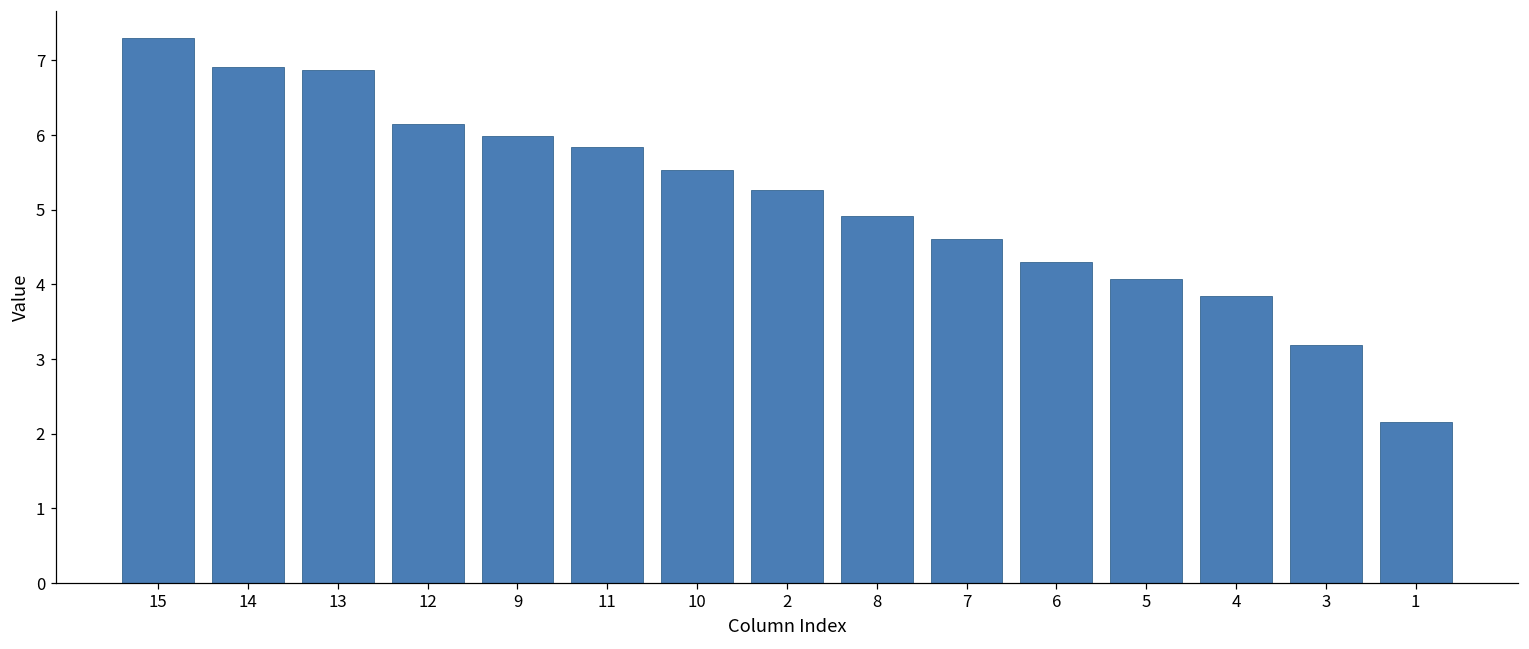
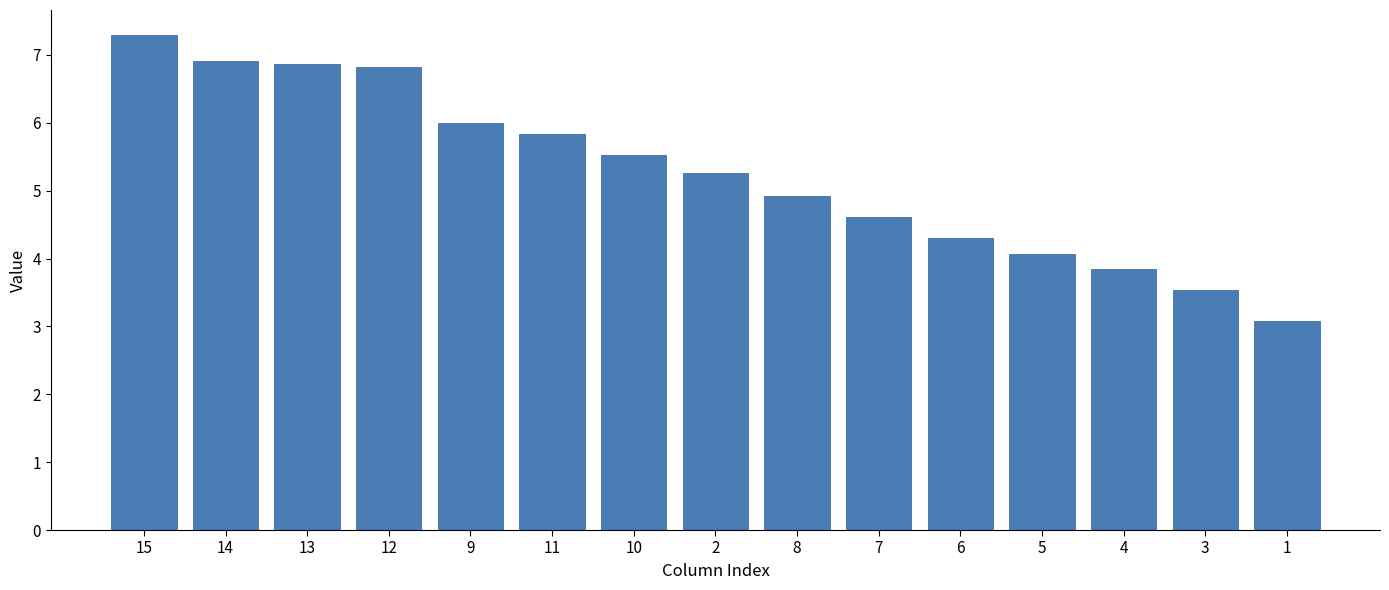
12: 6.1 -> 6.8
3: 3.2 -> 3.5
1: 2.2 -> 3.1
